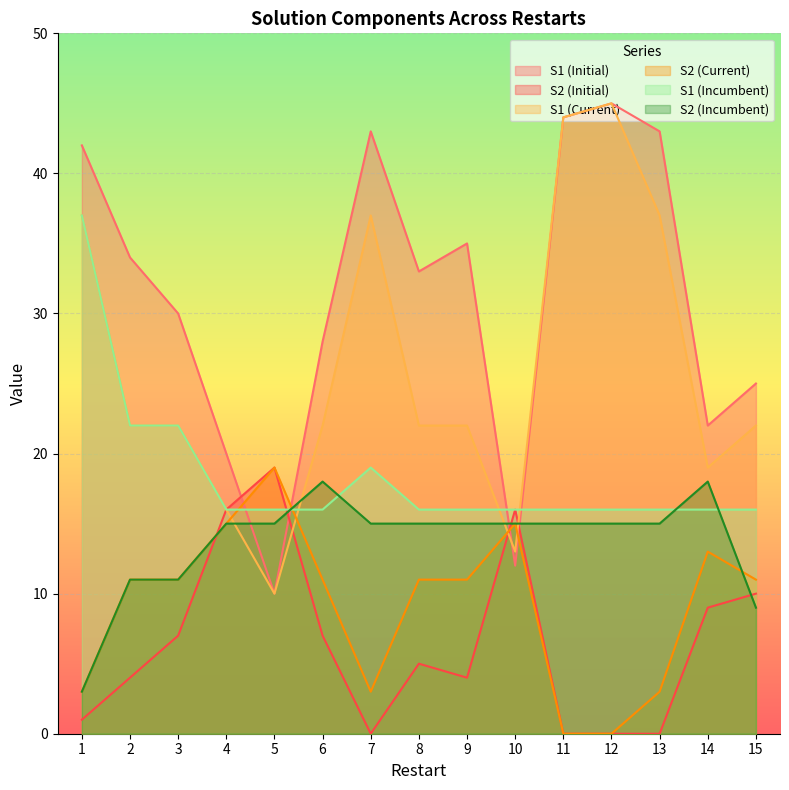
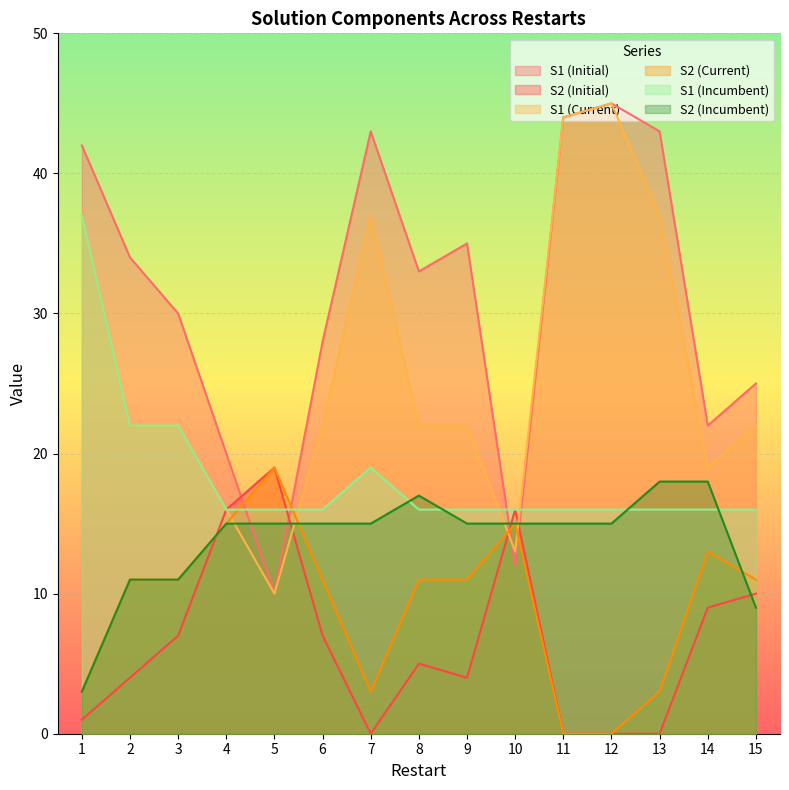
S2 (Incumbent), 6: 18 -> 15
S2 (Incumbent), 8: 15 -> 17
S2 (Incumbent), 13: 15 -> 18
